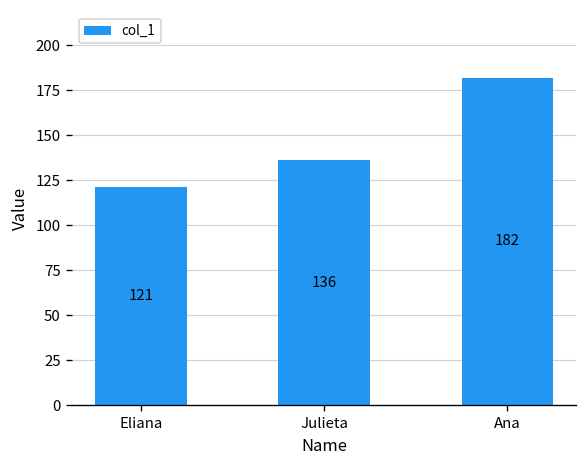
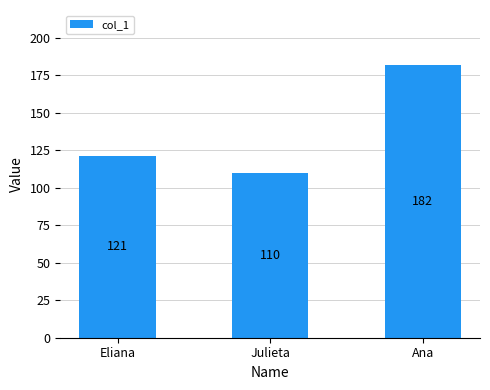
Julieta: 136 -> 110
